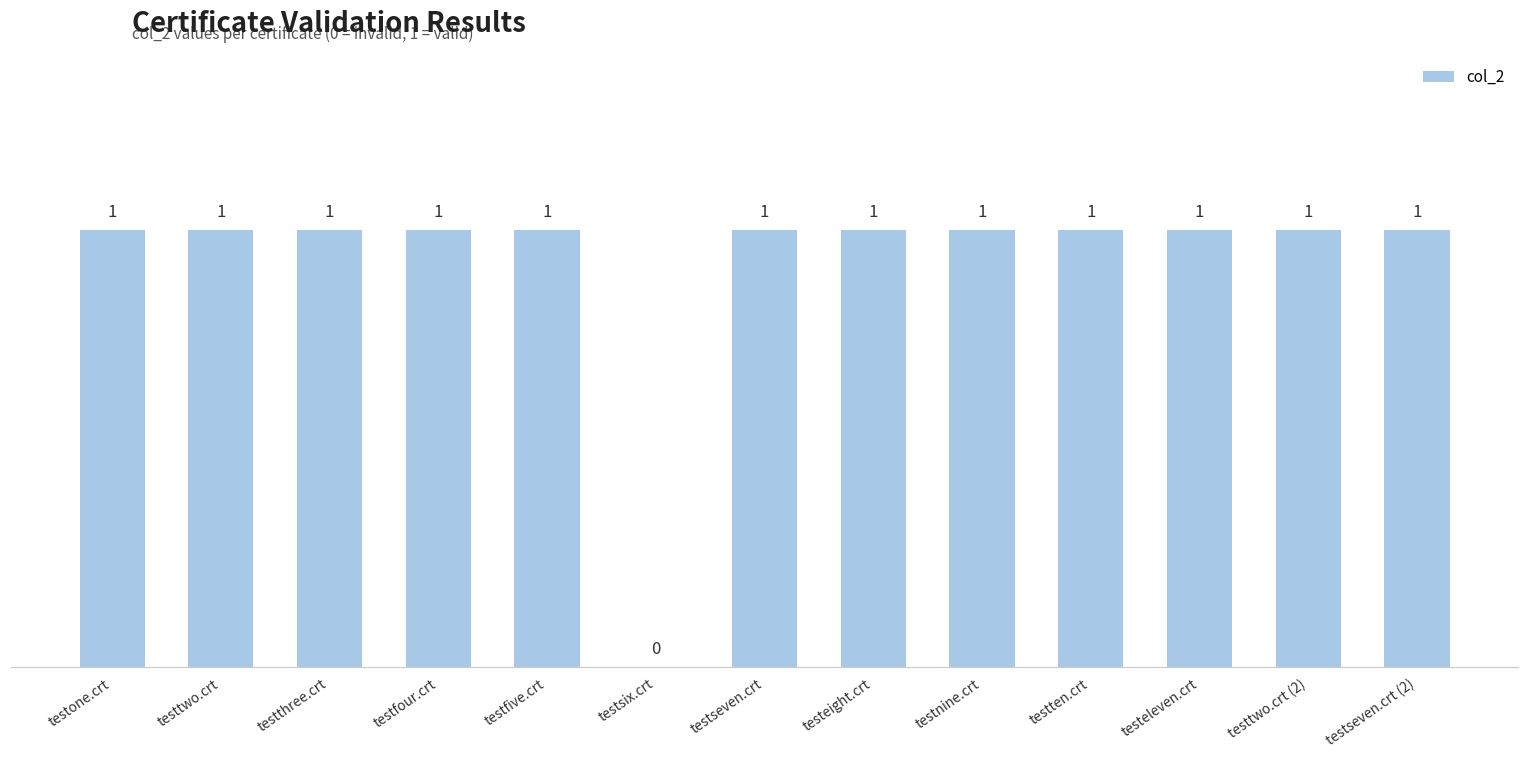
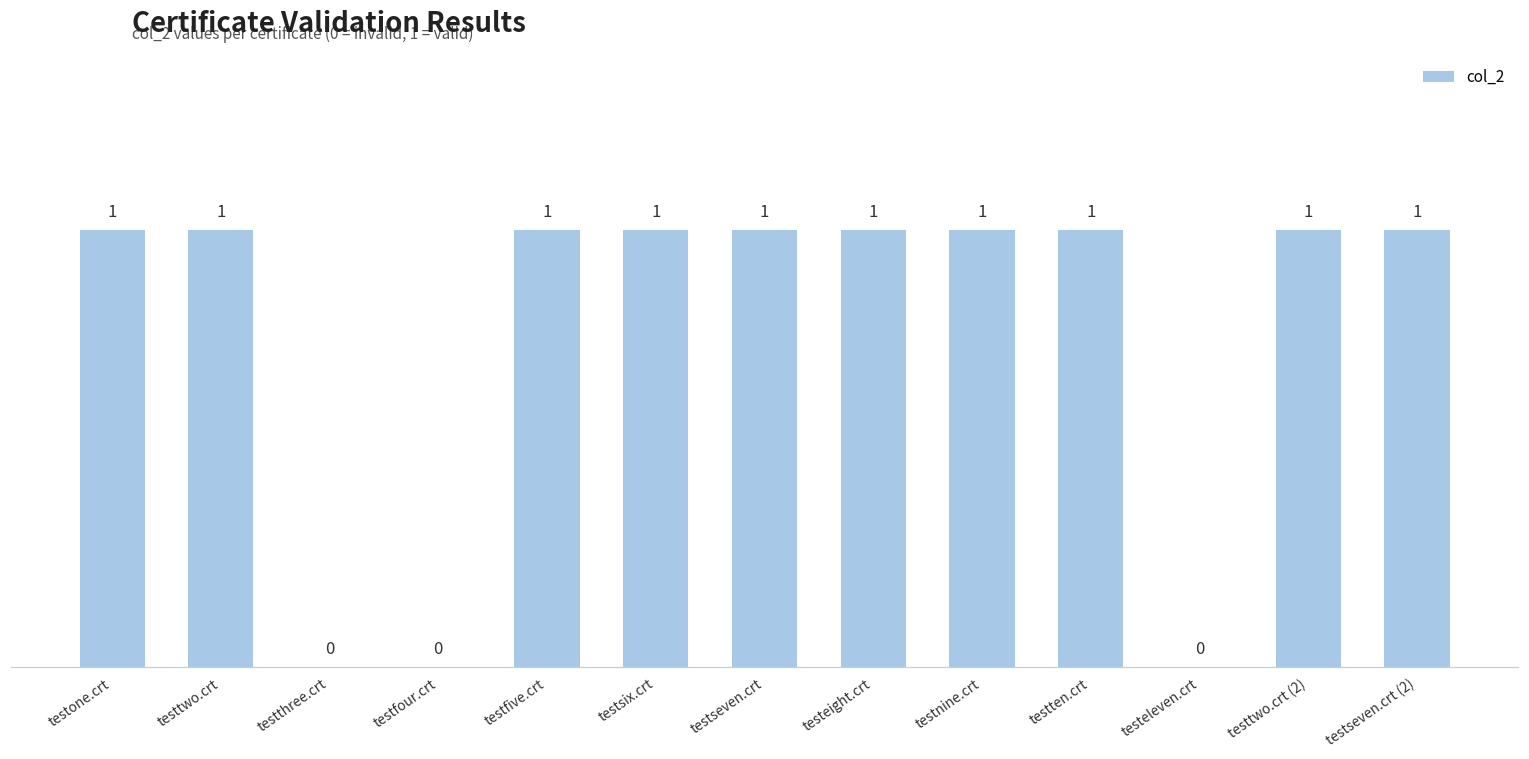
testthree.crt: 1 -> 0
testfour.crt: 1 -> 0
testsix.crt: 0 -> 1
testeleven.crt: 1 -> 0
